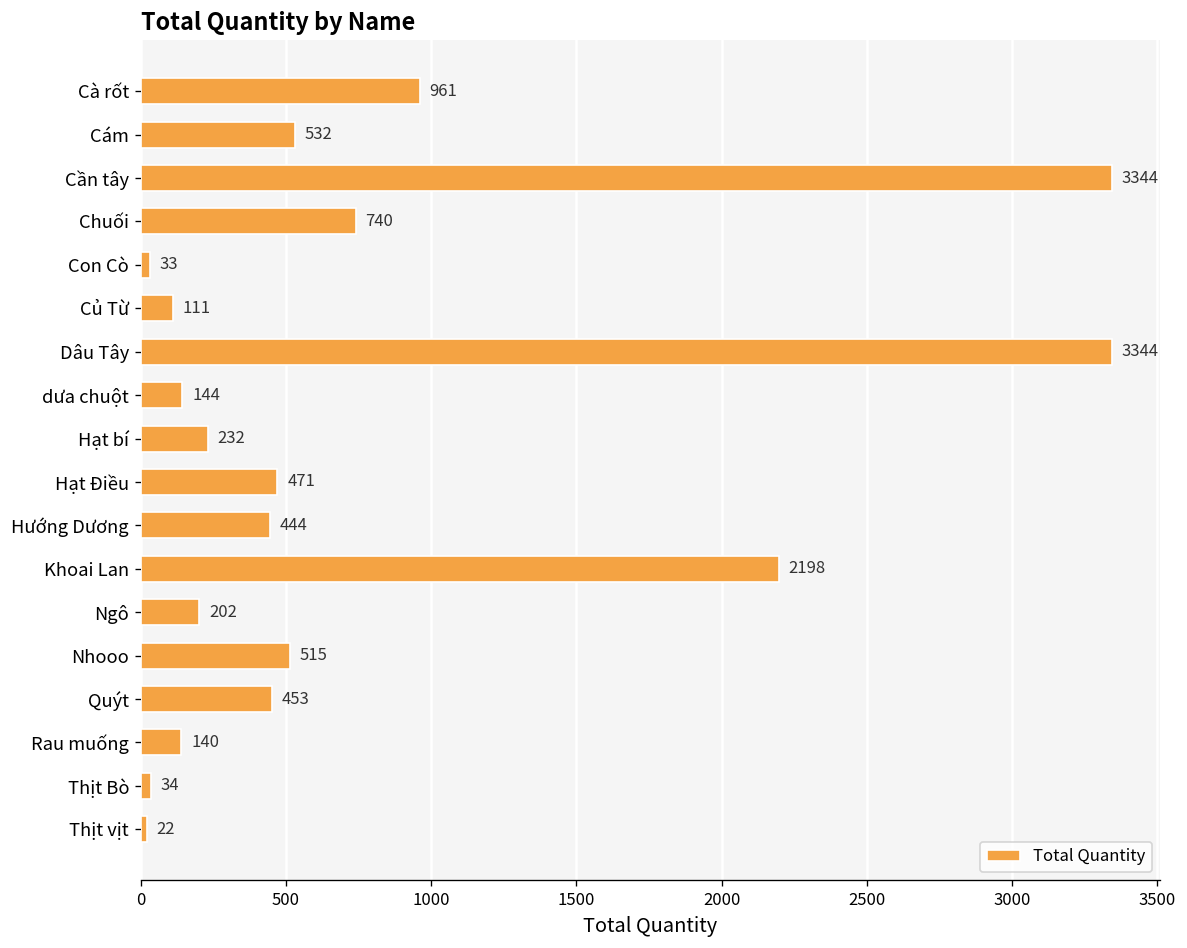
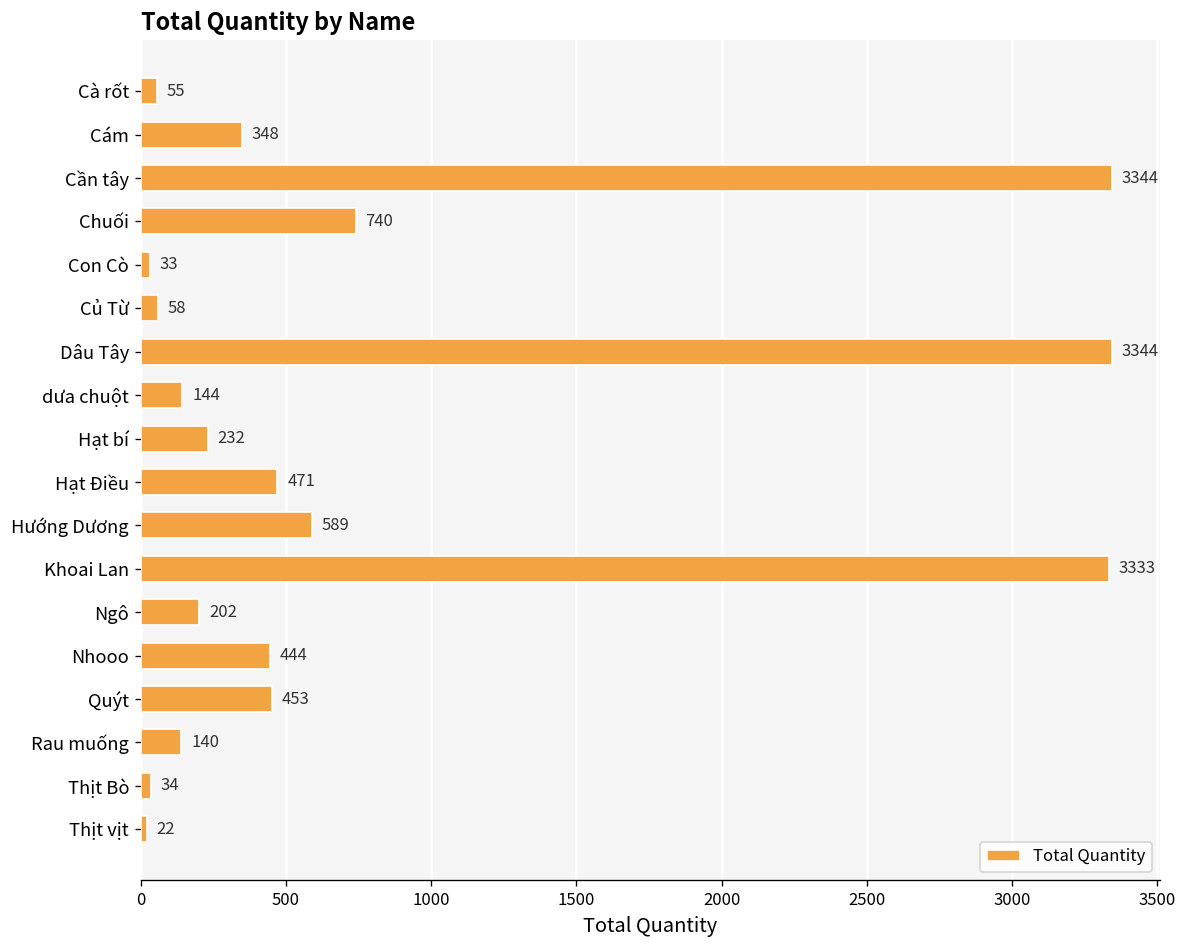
Cà rốt: 961 -> 55
Cám: 532 -> 348
Củ Từ: 111 -> 58
Hướng Dương: 444 -> 589
Khoai Lan: 2198 -> 3333
Nhooo: 515 -> 444
